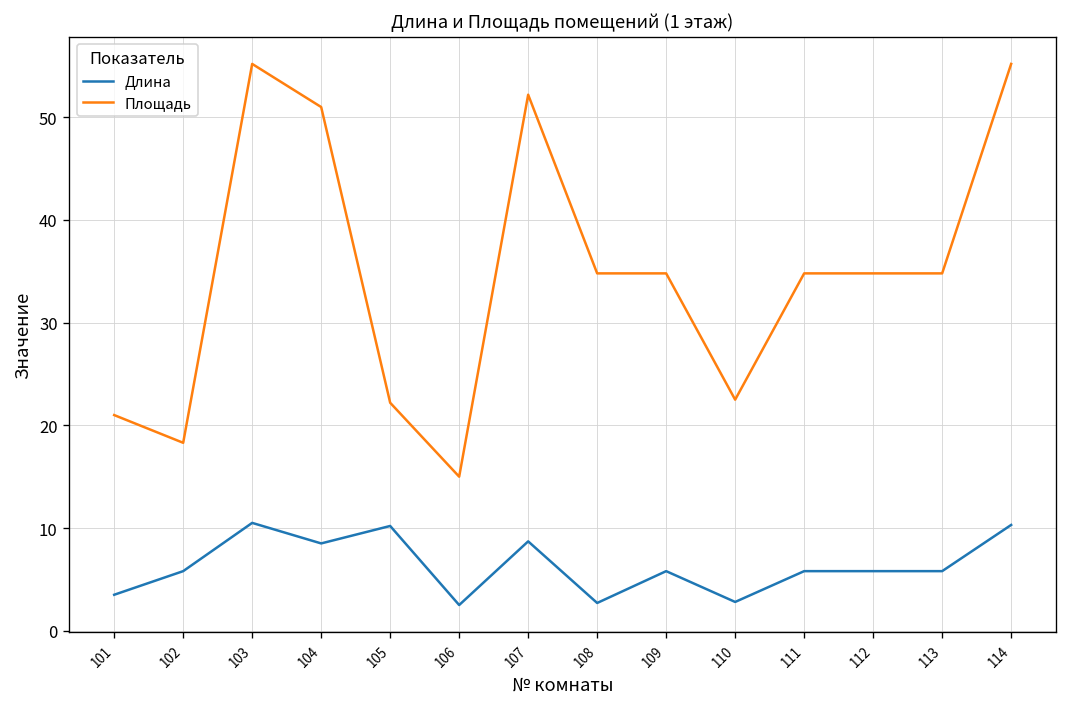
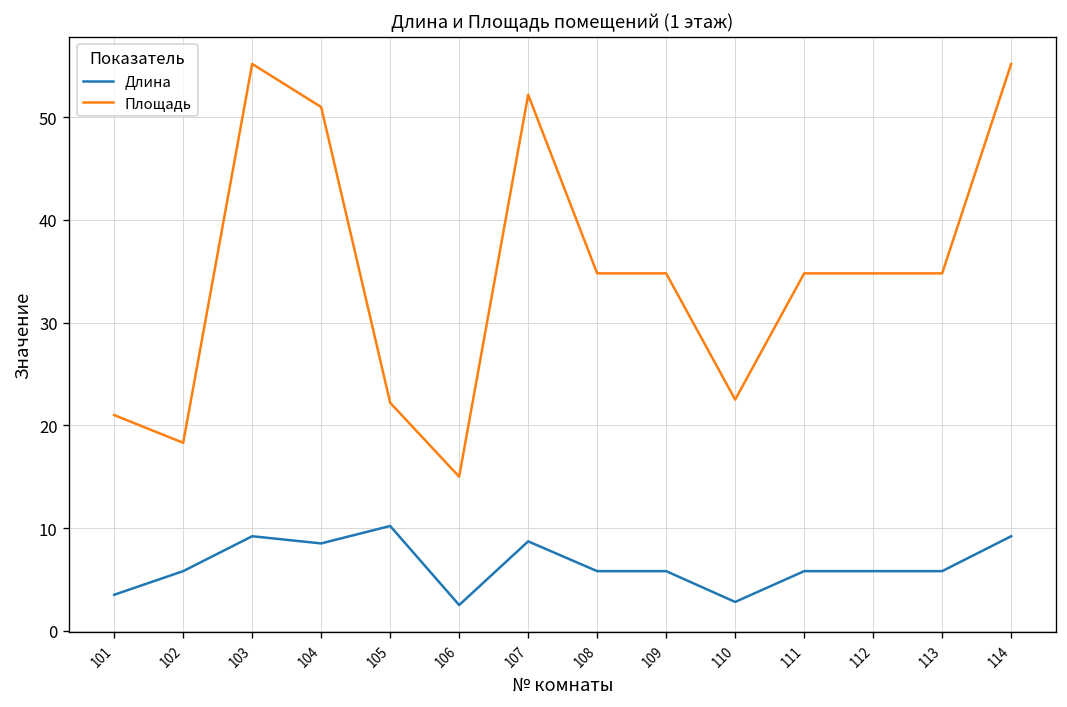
Длина, 103: 11 -> 9
Длина, 108: 3 -> 6
Длина, 114: 10 -> 9
